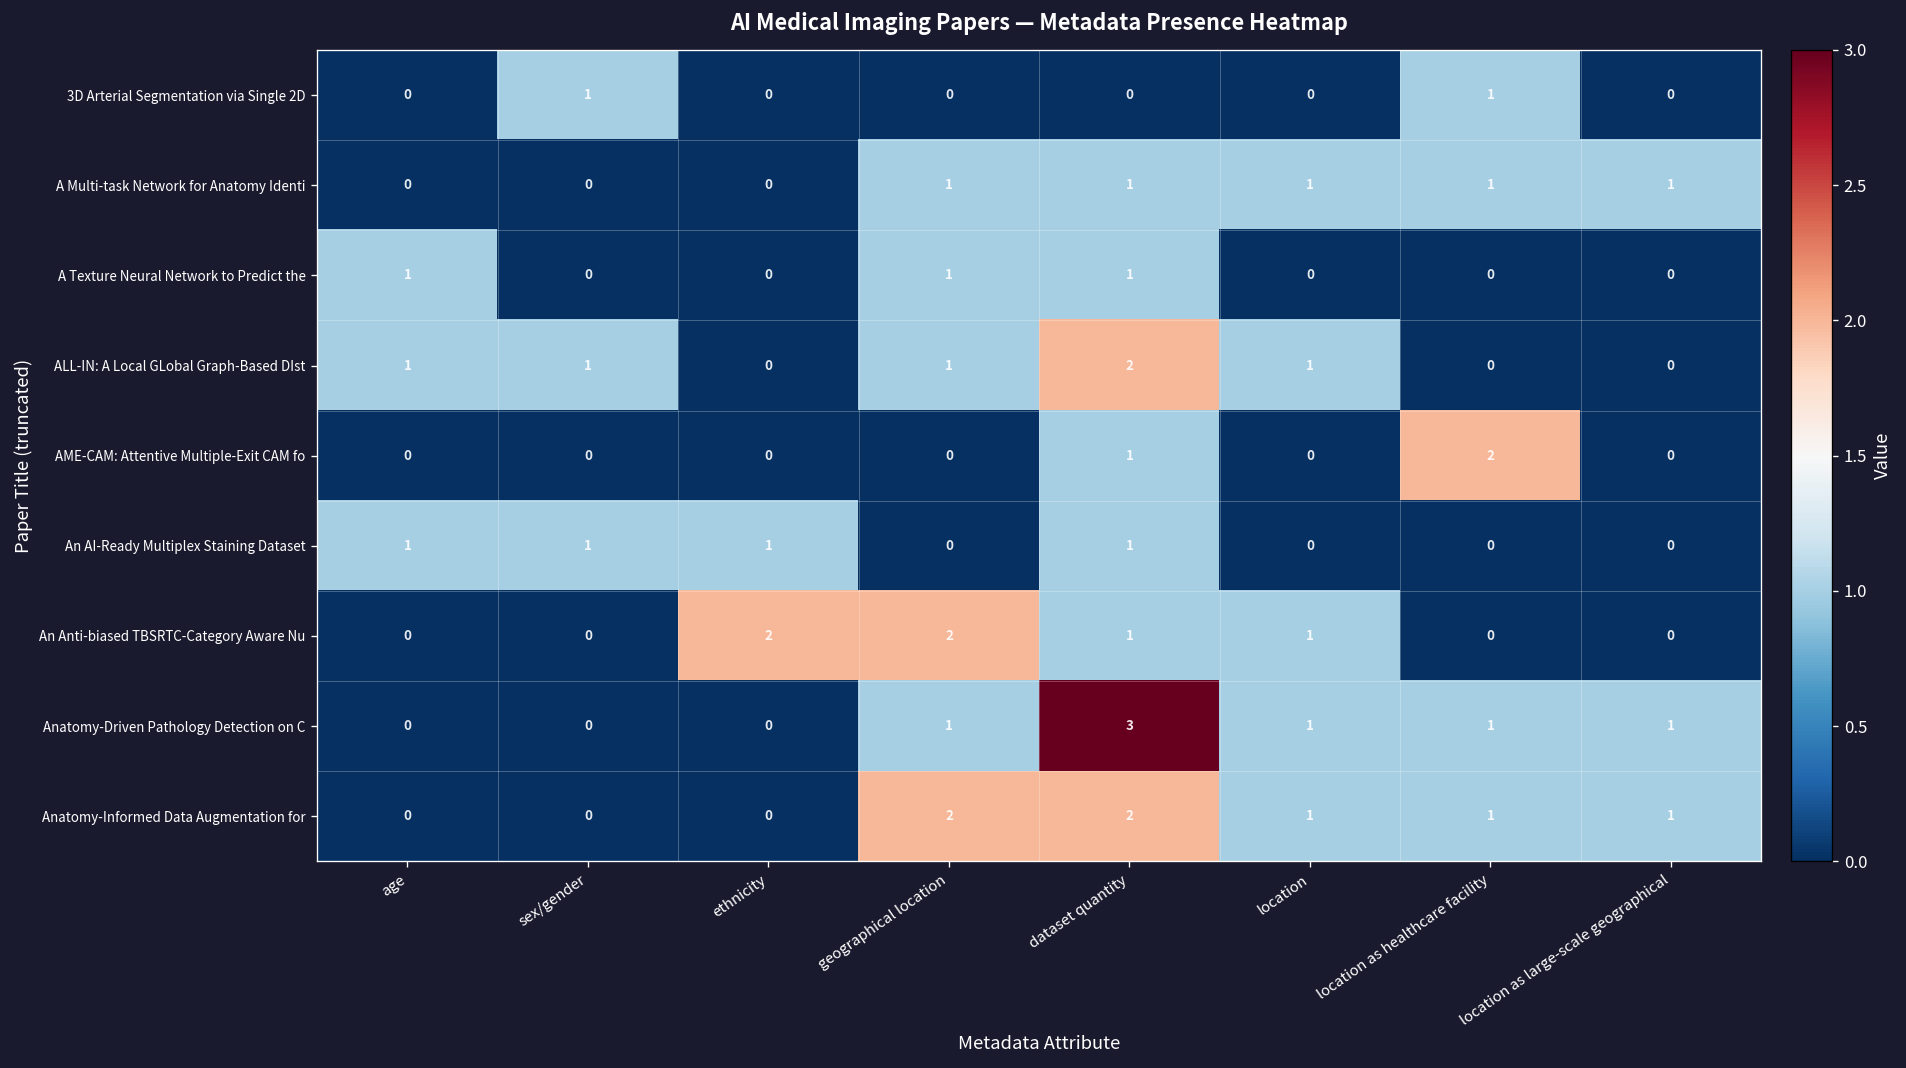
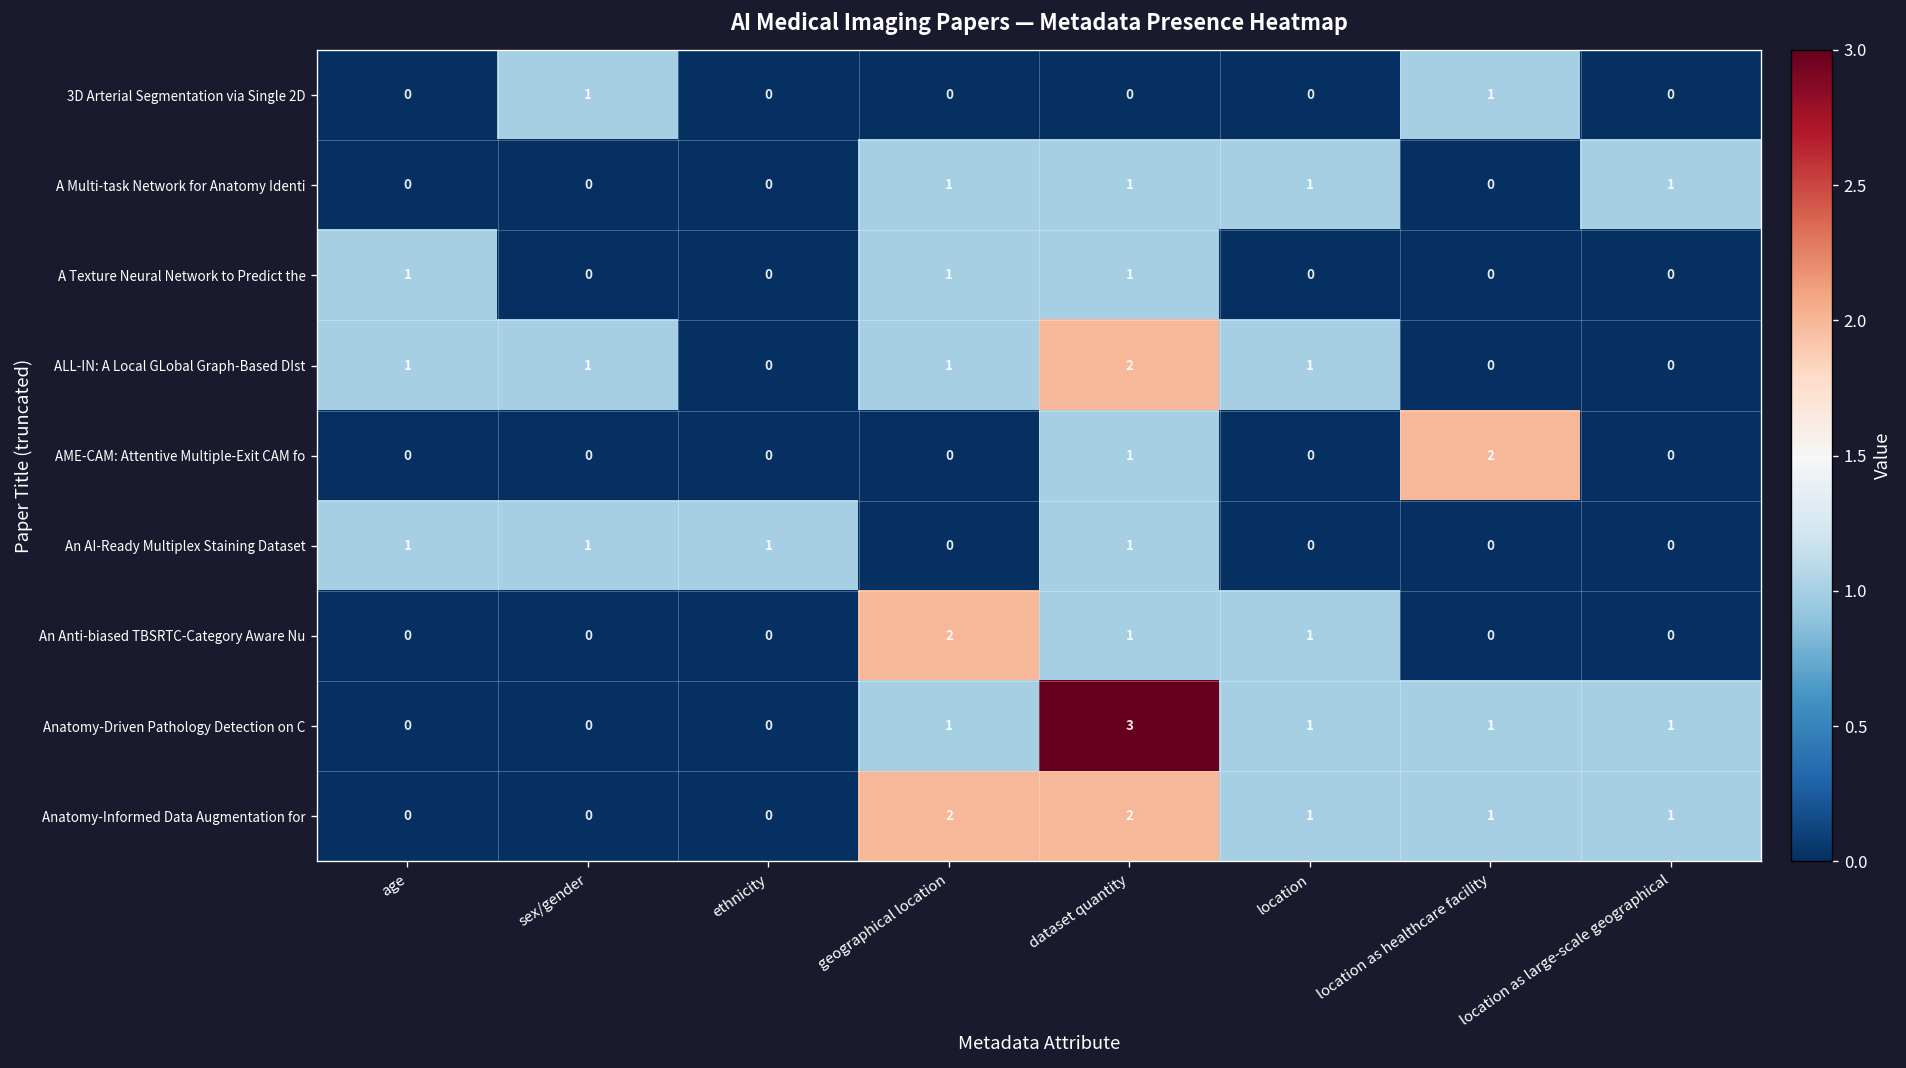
A Multi-task Network for Anatomy Identi, location as healthcare facility: 1 -> 0
An Anti-biased TBSRTC-Category Aware Nu, ethnicity: 2 -> 0
